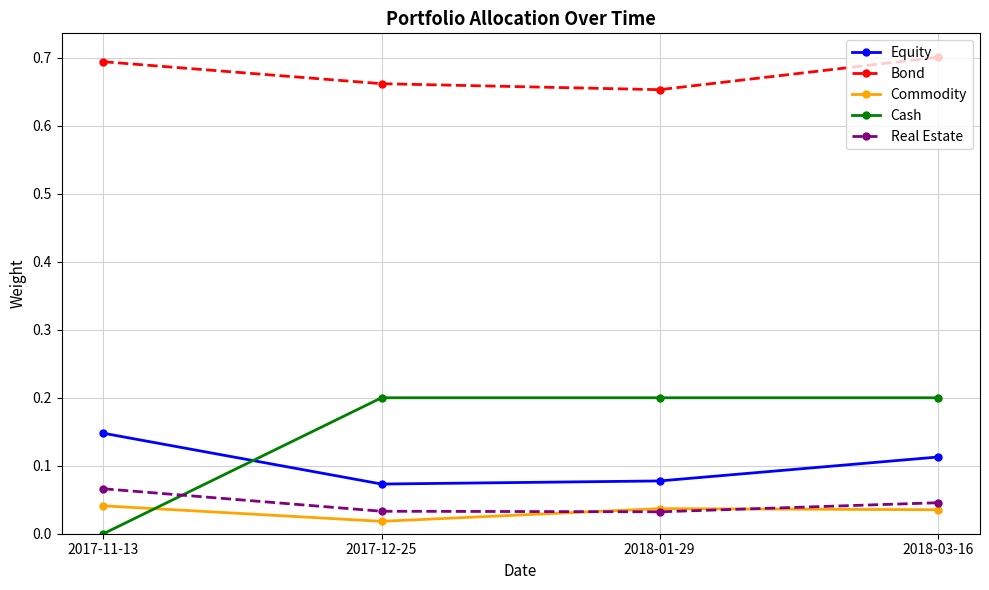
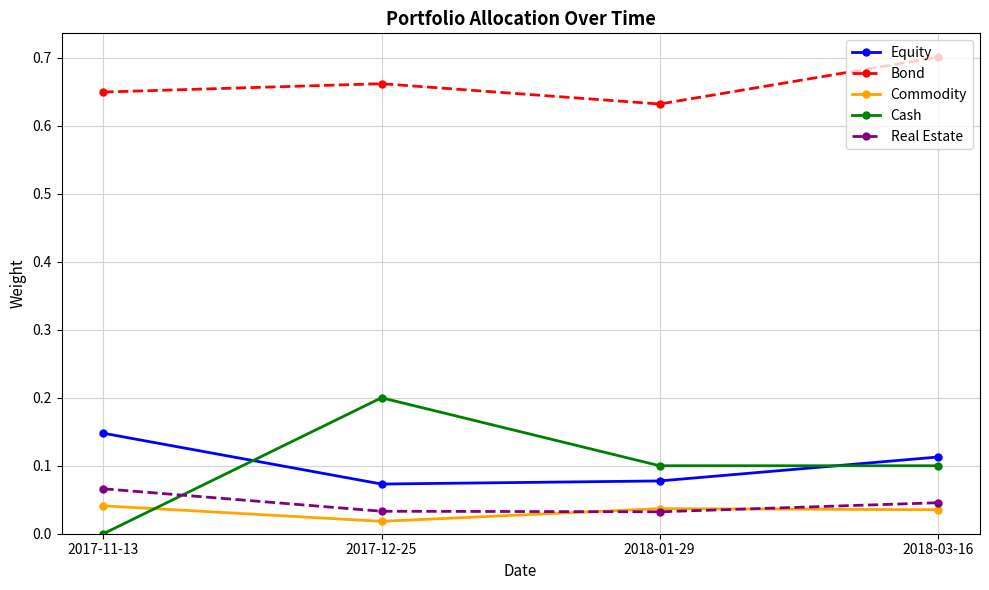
Bond, 2017-11-13: 0.69 -> 0.65
Bond, 2018-01-29: 0.65 -> 0.63
Cash, 2018-01-29: 0.2 -> 0.1
Cash, 2018-03-16: 0.2 -> 0.1
